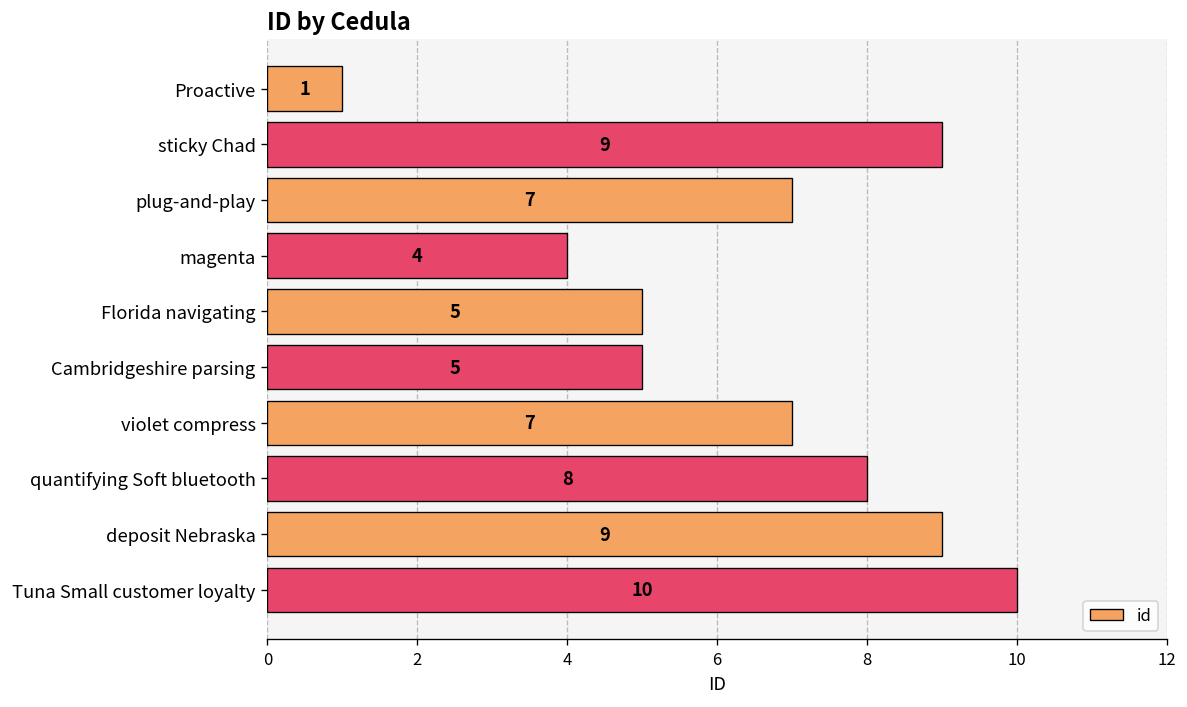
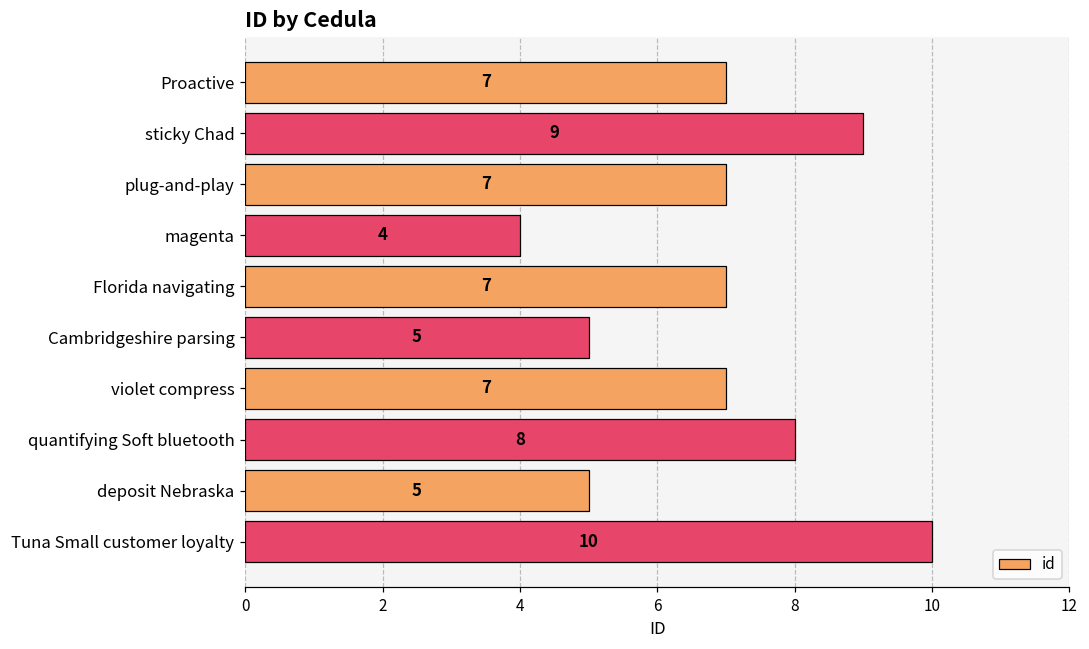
Proactive: 1 -> 7
Florida navigating: 5 -> 7
deposit Nebraska: 9 -> 5
